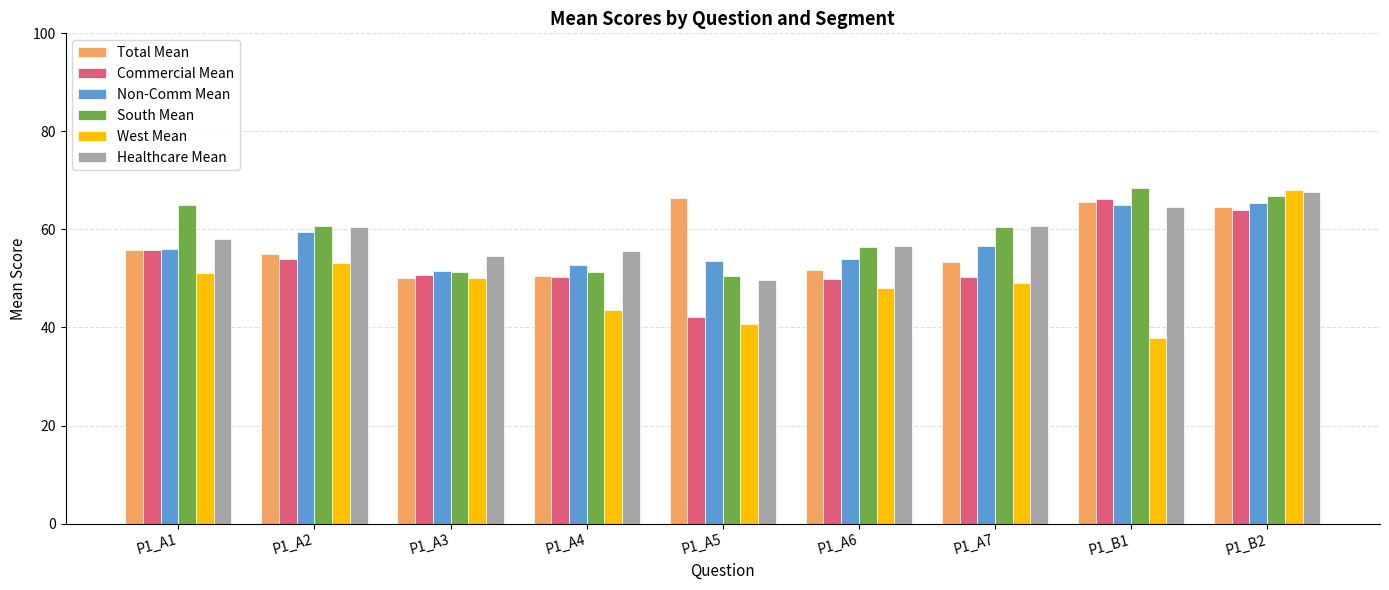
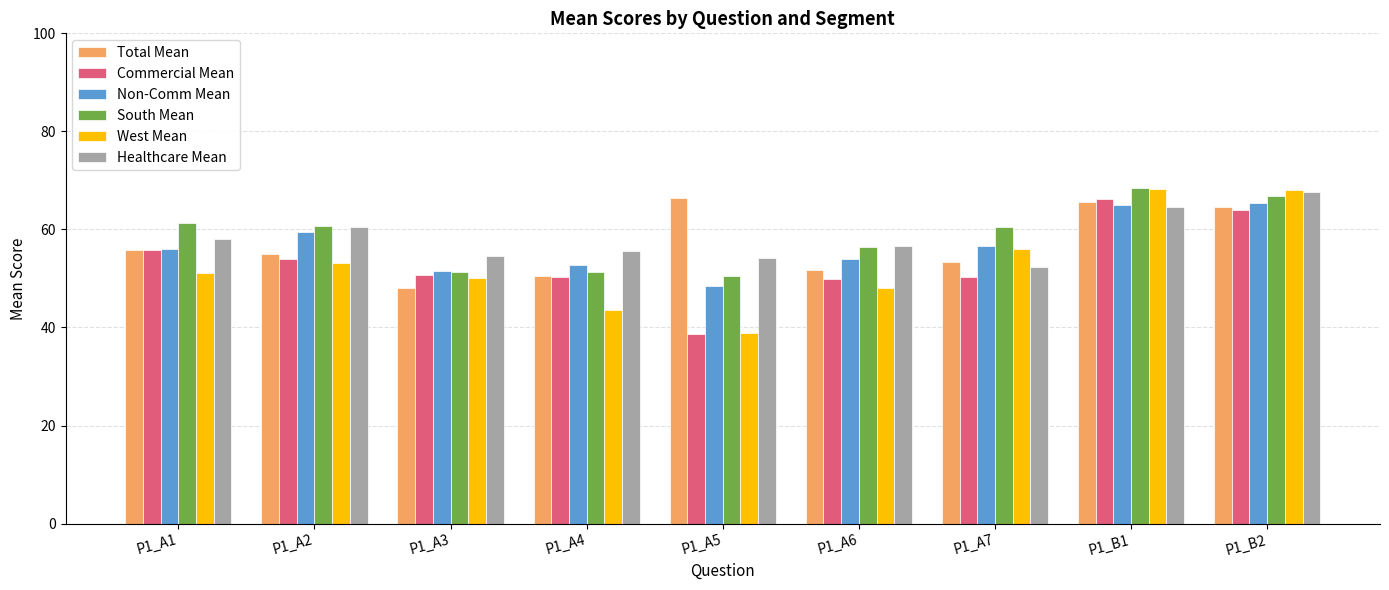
South Mean, P1_A1: 65 -> 61
Total Mean, P1_A3: 50 -> 48
Commercial Mean, P1_A5: 42 -> 39
Non-Comm Mean, P1_A5: 53 -> 49
West Mean, P1_A5: 41 -> 39
Healthcare Mean, P1_A5: 50 -> 54
West Mean, P1_A7: 49 -> 56
Healthcare Mean, P1_A7: 61 -> 52
West Mean, P1_B1: 38 -> 68
